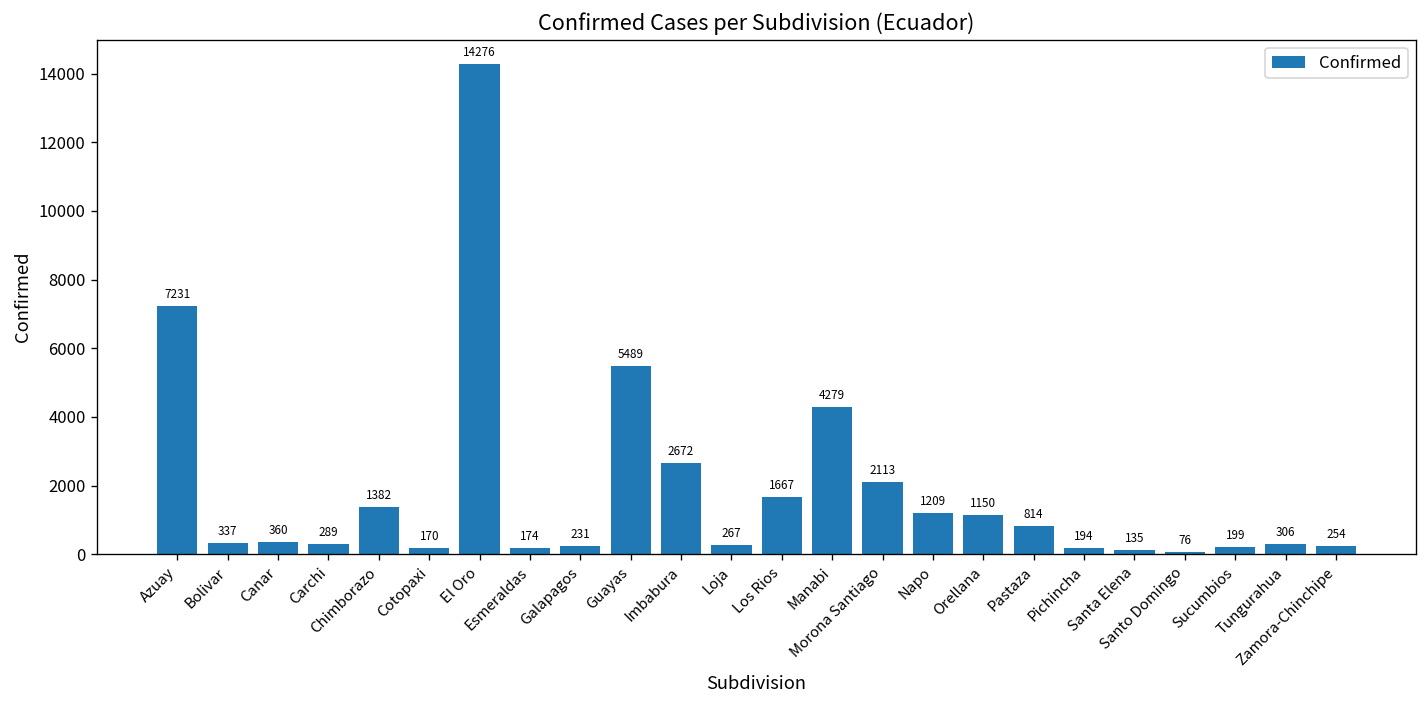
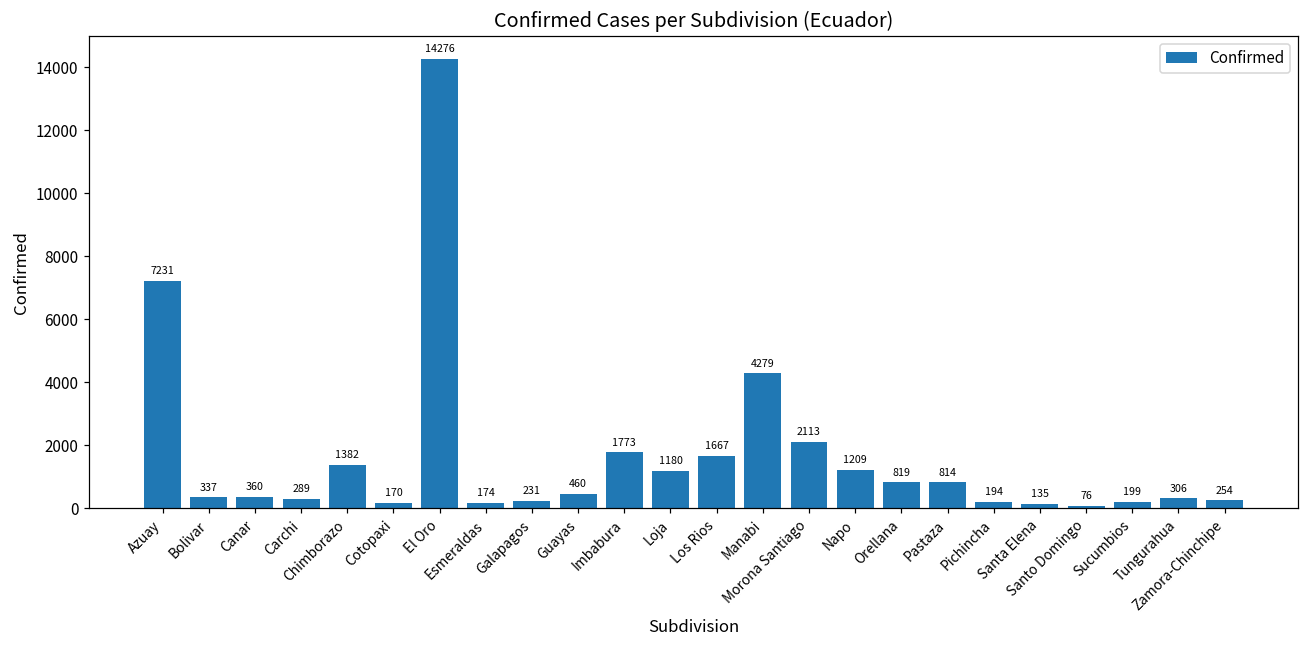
Guayas: 5489 -> 460
Imbabura: 2672 -> 1773
Loja: 267 -> 1180
Orellana: 1150 -> 819
